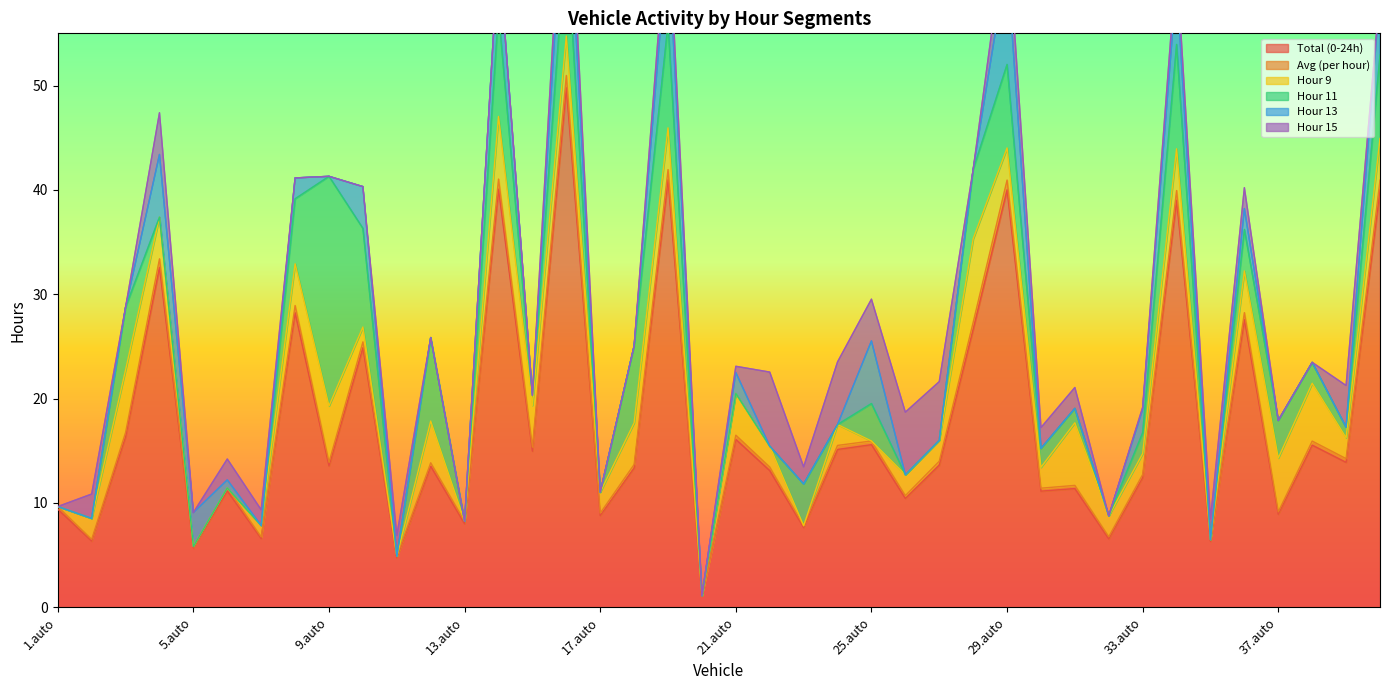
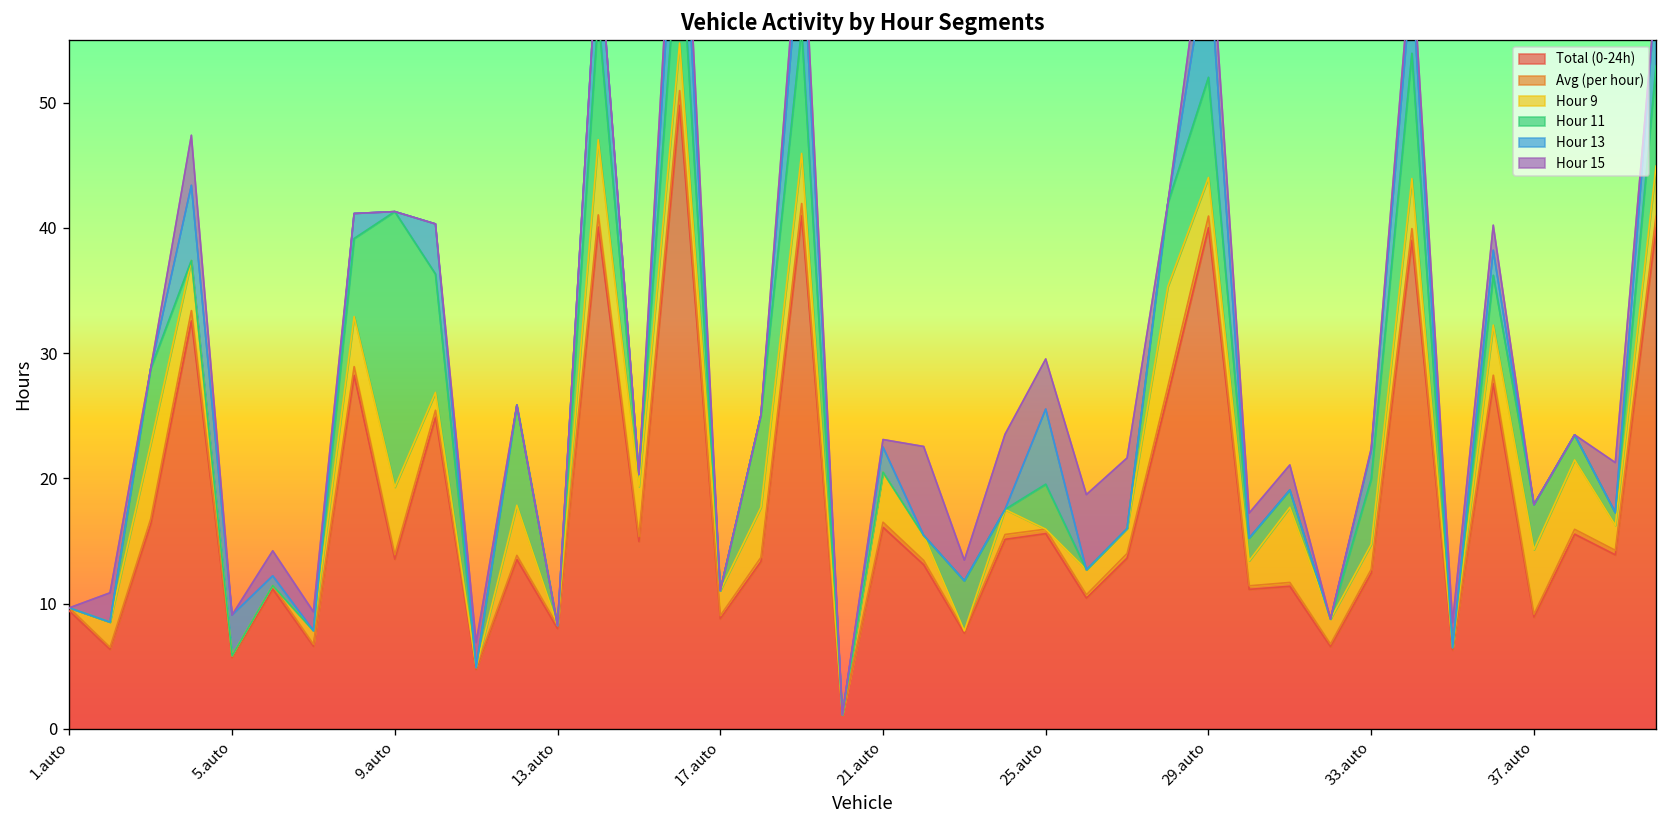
Hour 11, 33.auto: 2.0 -> 5.2
